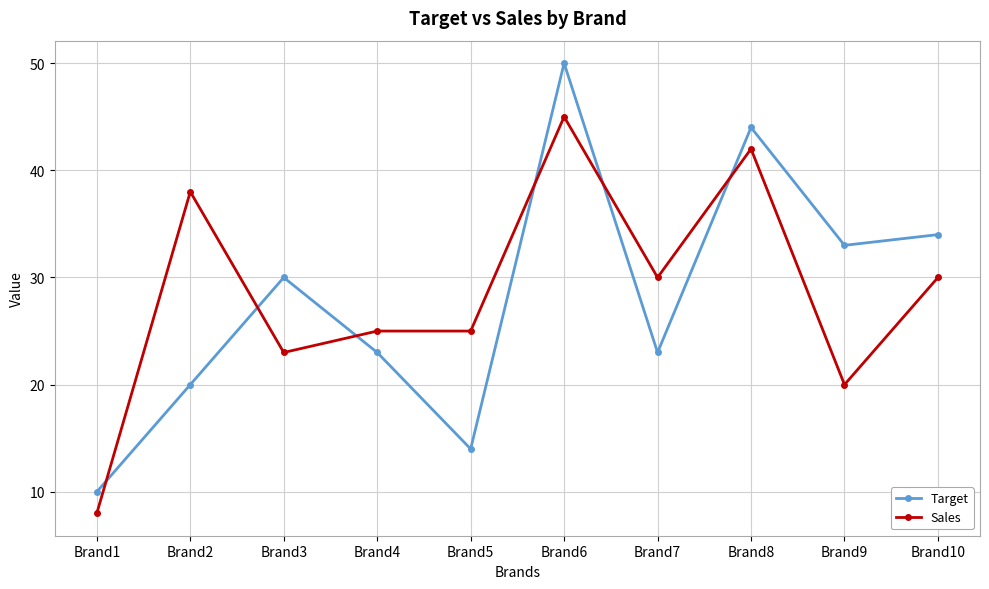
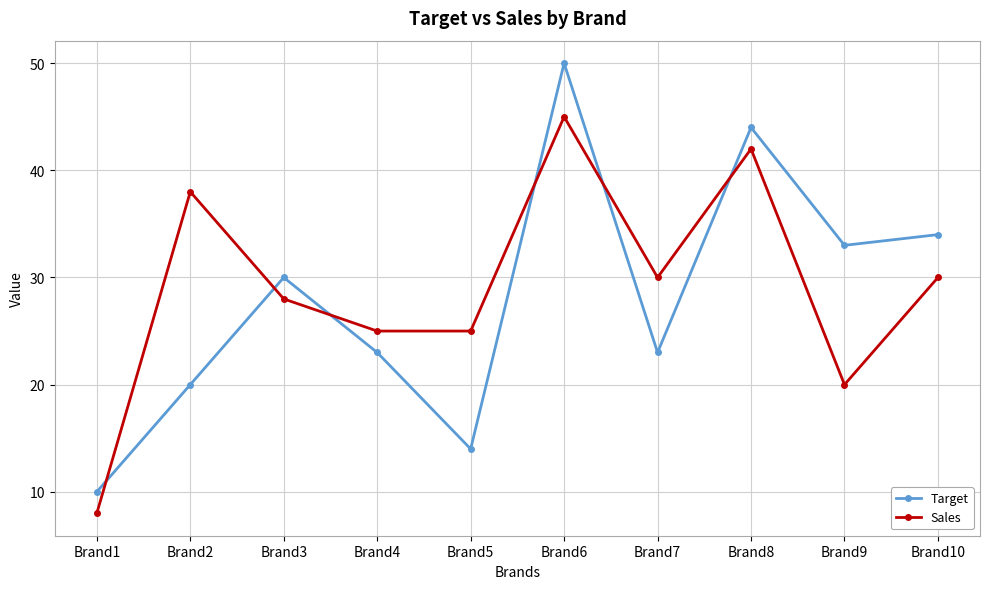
Sales, Brand3: 23 -> 28
